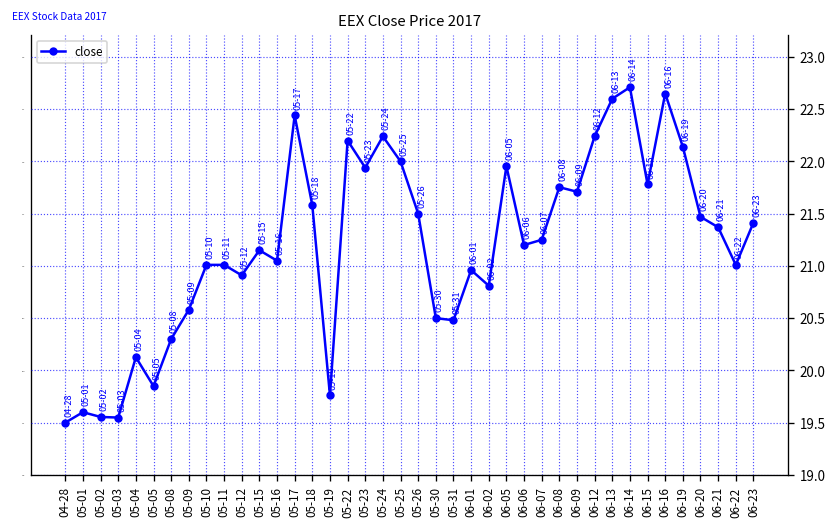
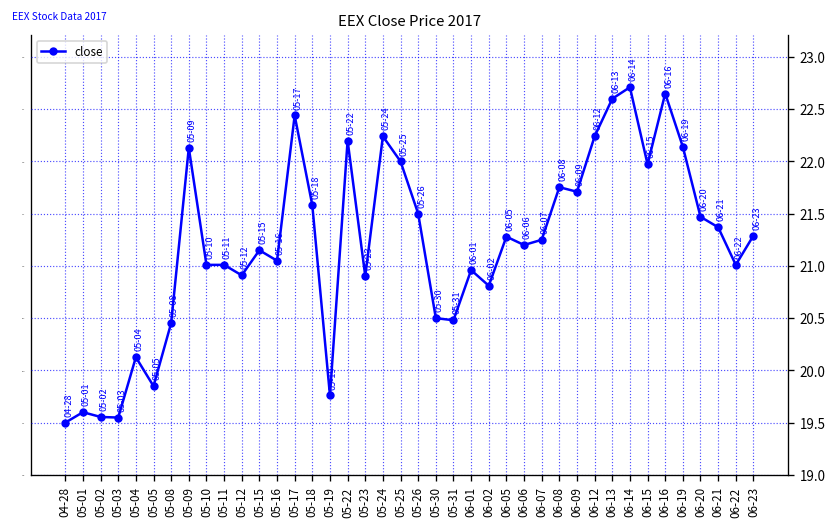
05-08: 20.3 -> 20.5
05-09: 20.6 -> 22.1
05-23: 21.9 -> 20.9
06-05: 22.0 -> 21.3
06-15: 21.8 -> 22.0
06-23: 21.4 -> 21.3
